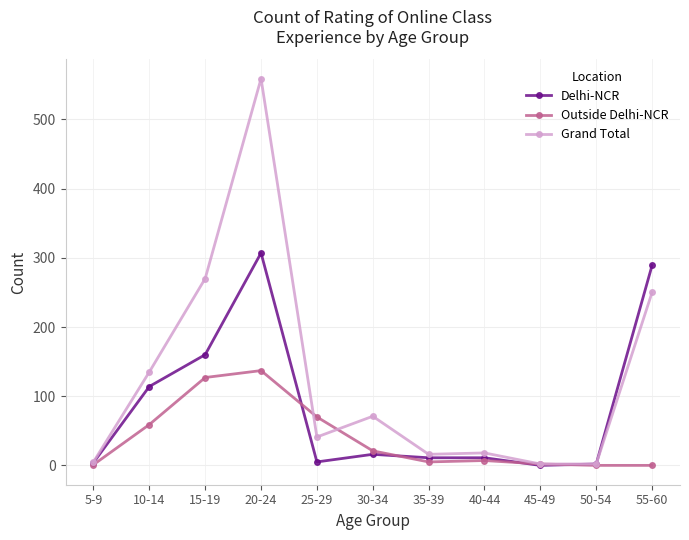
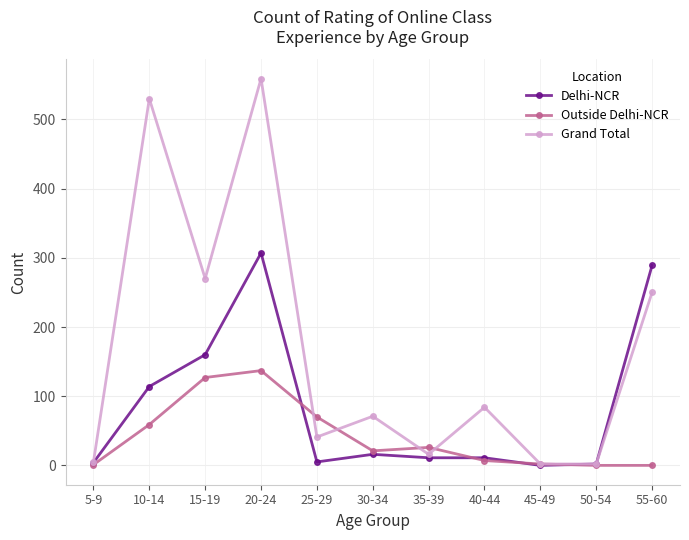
Grand Total, 10-14: 140 -> 530
Outside Delhi-NCR, 35-39: 10 -> 30
Grand Total, 40-44: 20 -> 80
